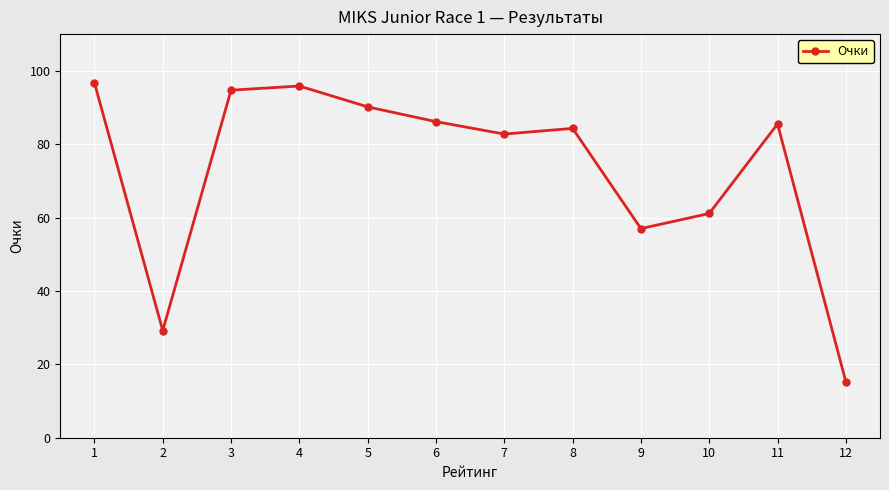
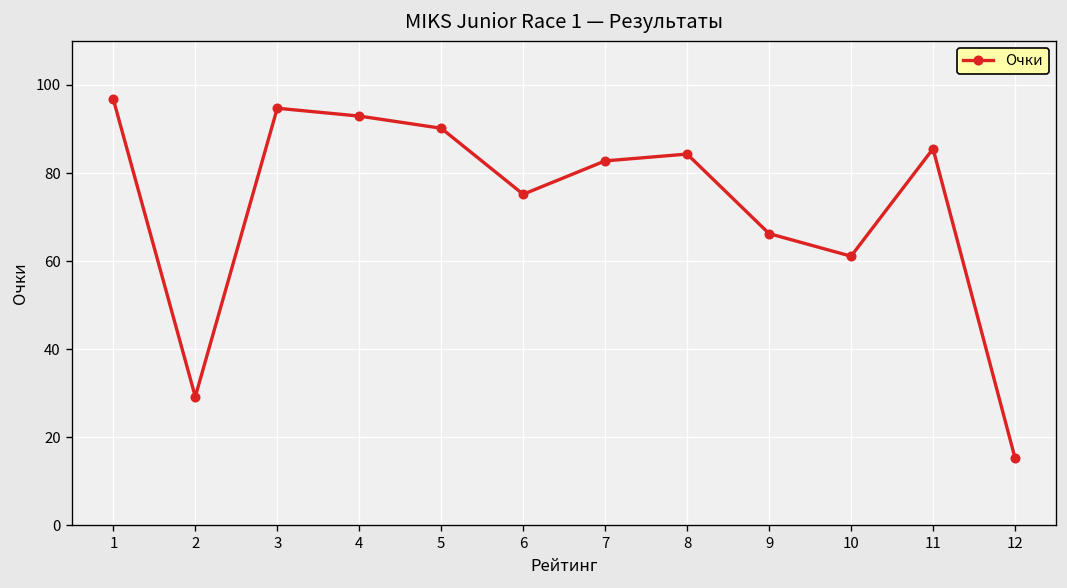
4: 96 -> 93
6: 86 -> 75
9: 57 -> 66
